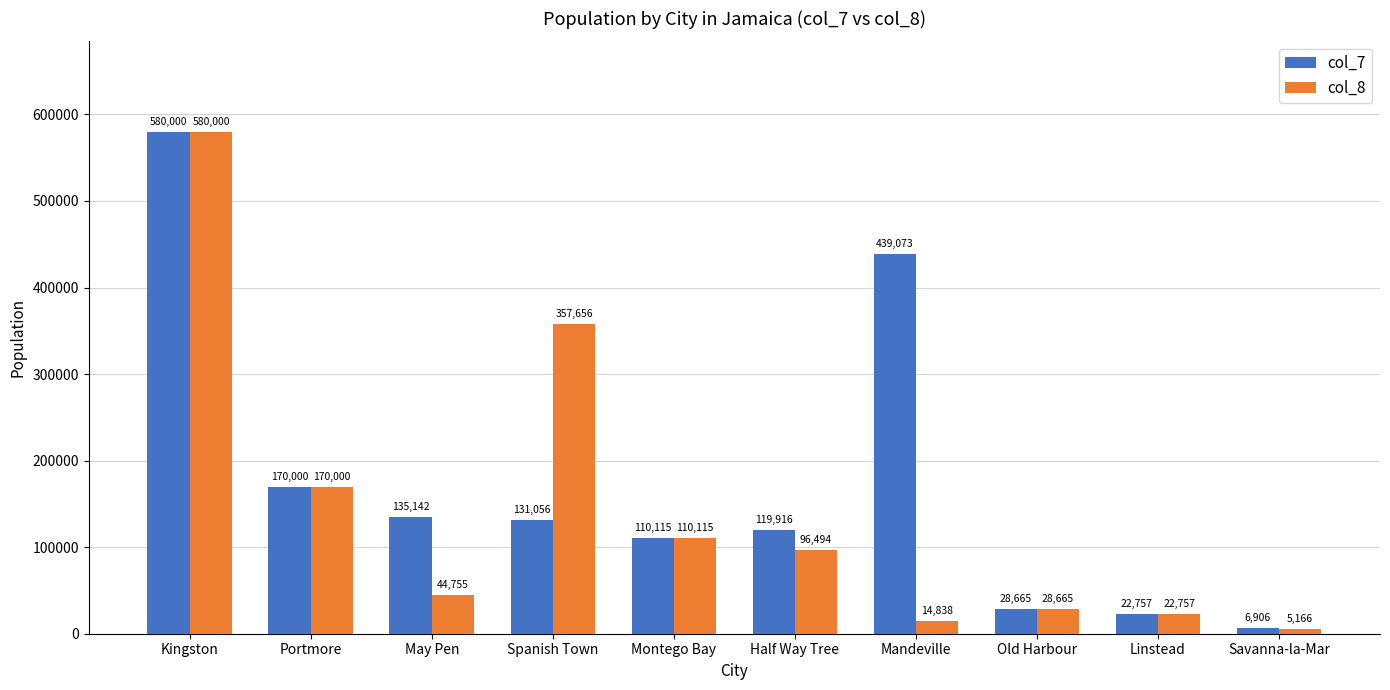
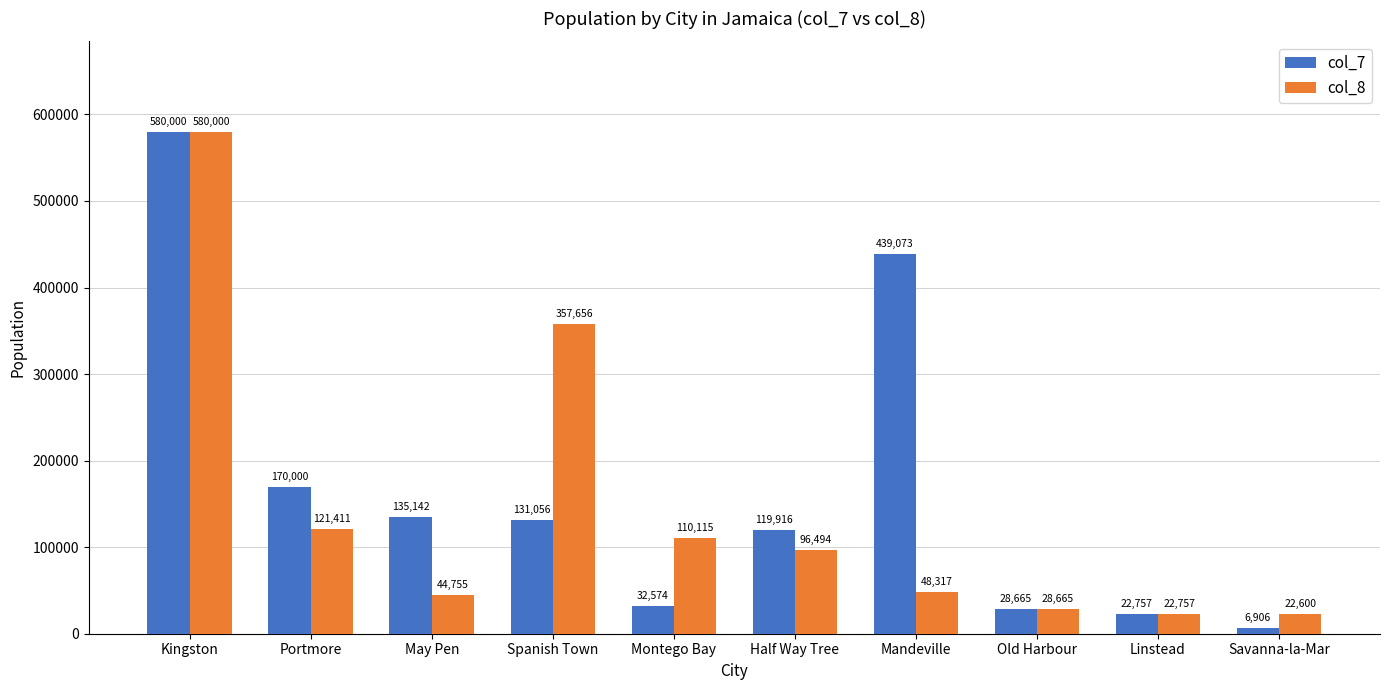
col_8, Portmore: 170,000 -> 121,411
col_7, Montego Bay: 110,115 -> 32,574
col_8, Mandeville: 14,838 -> 48,317
col_8, Savanna-la-Mar: 5,166 -> 22,600
